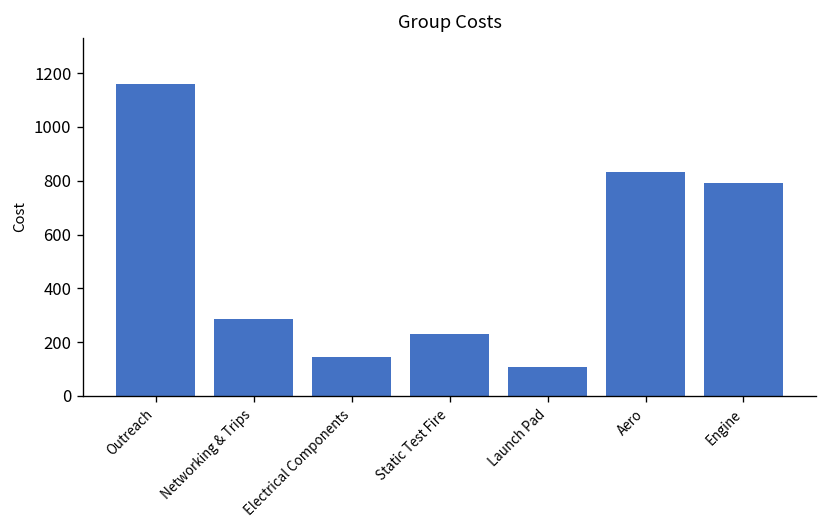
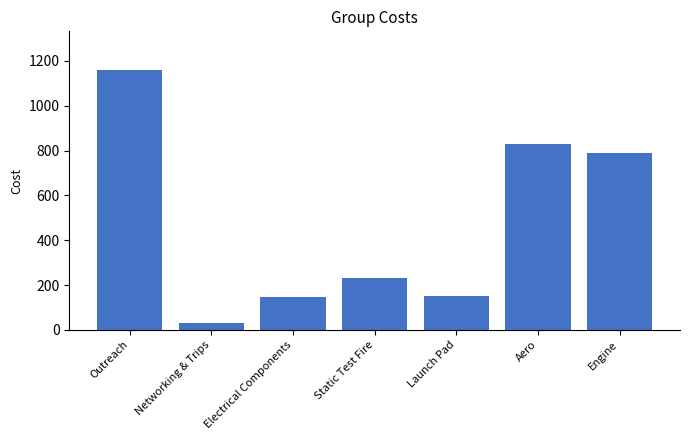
Networking & Trips: 290 -> 30
Launch Pad: 110 -> 150
